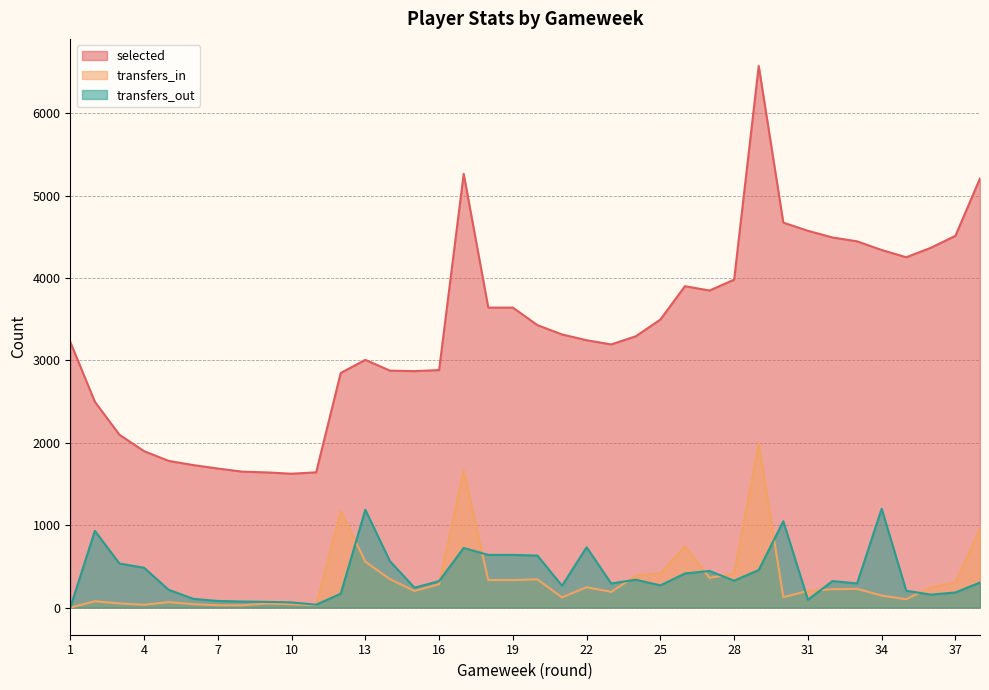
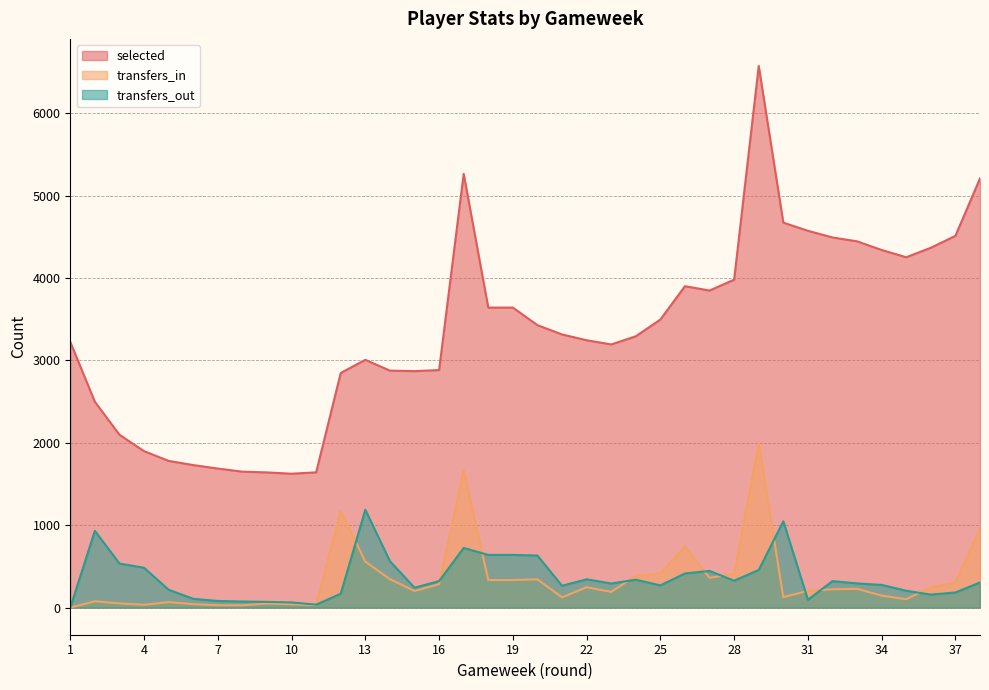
transfers_out, 22: 700 -> 300
transfers_out, 34: 1200 -> 300
